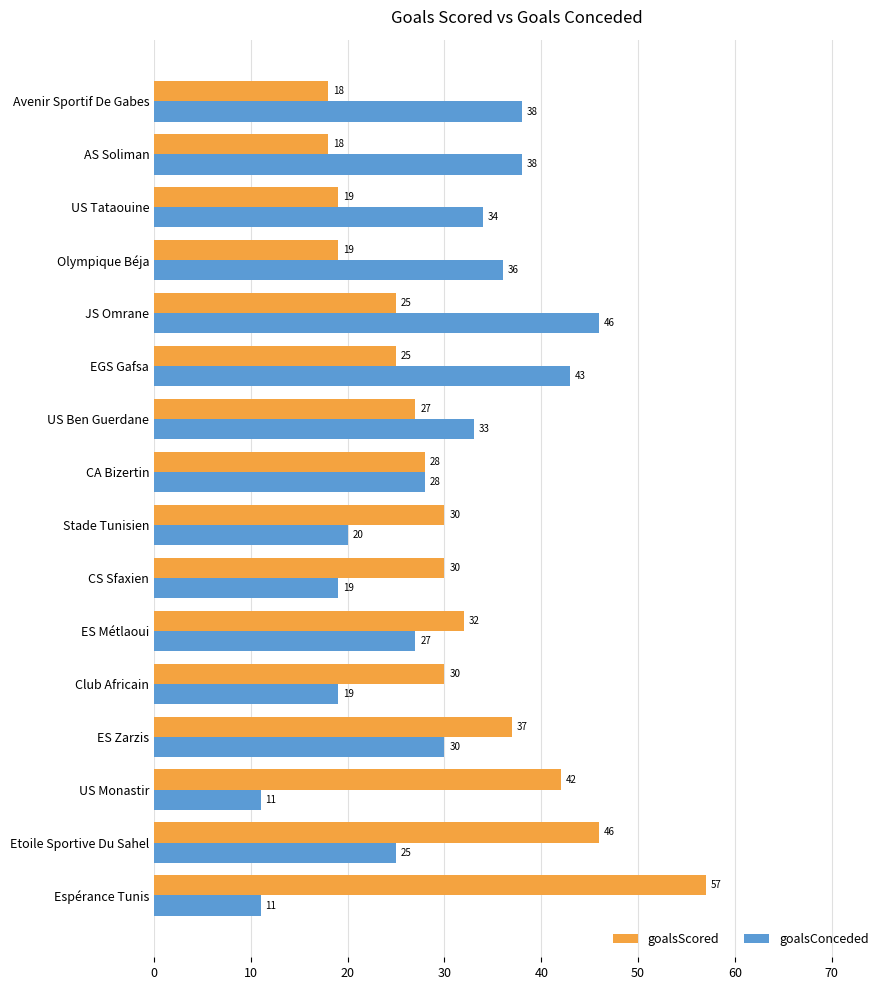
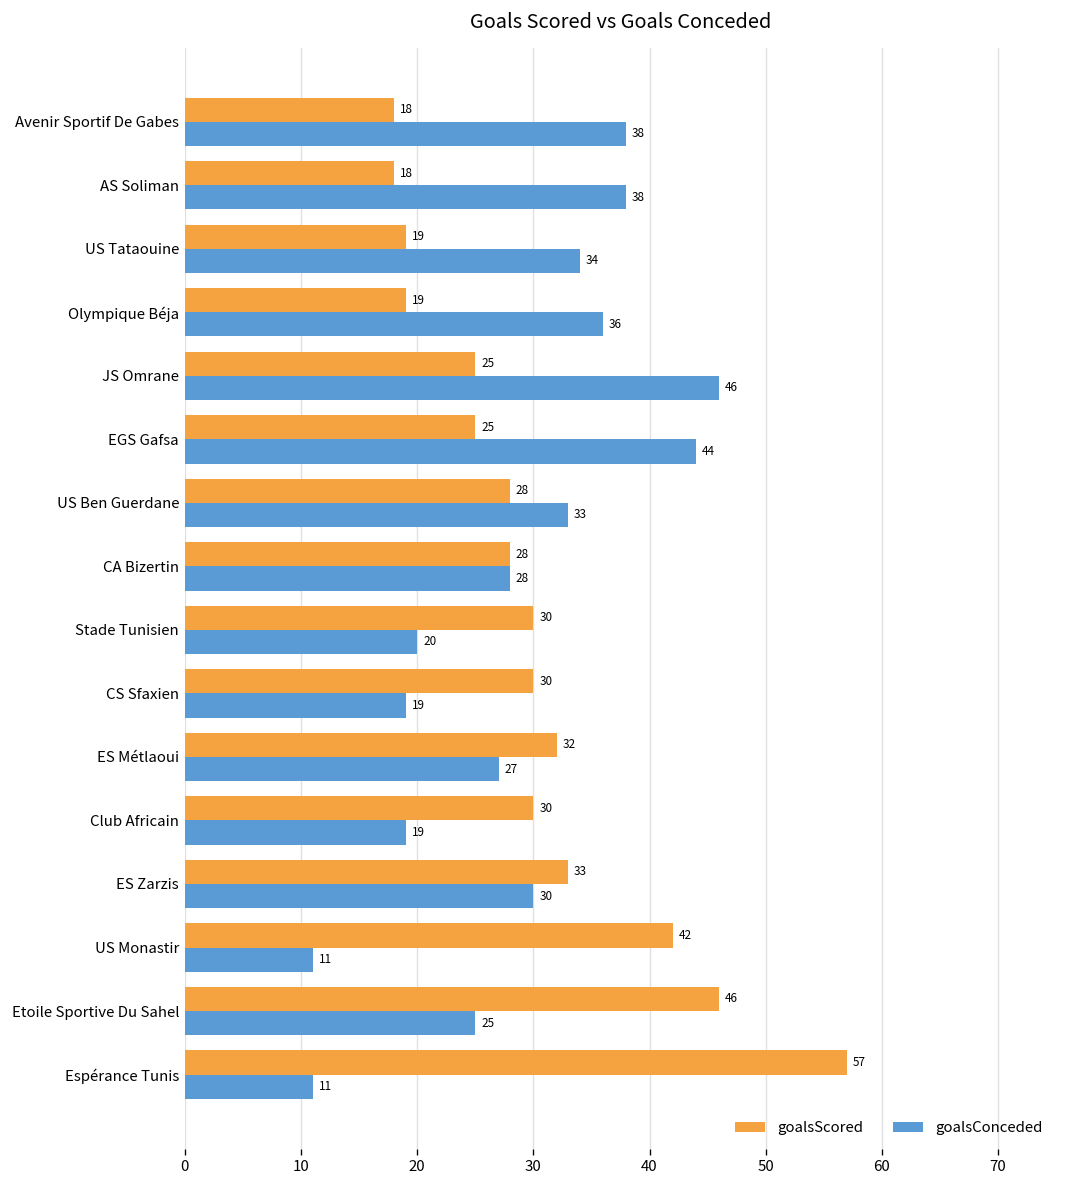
goalsConceded, EGS Gafsa: 43 -> 44
goalsScored, US Ben Guerdane: 27 -> 28
goalsScored, ES Zarzis: 37 -> 33
